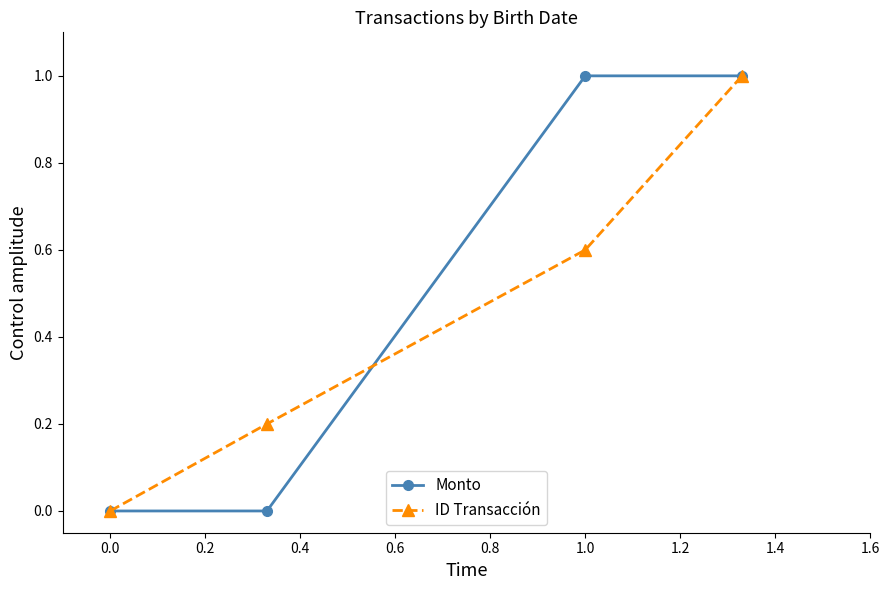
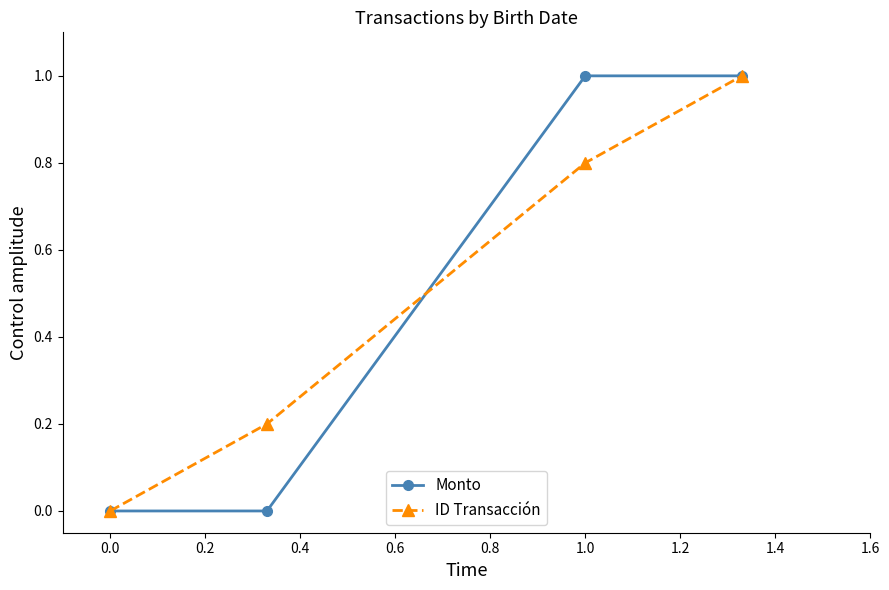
ID Transacción, 1.0: 0.60 -> 0.80
